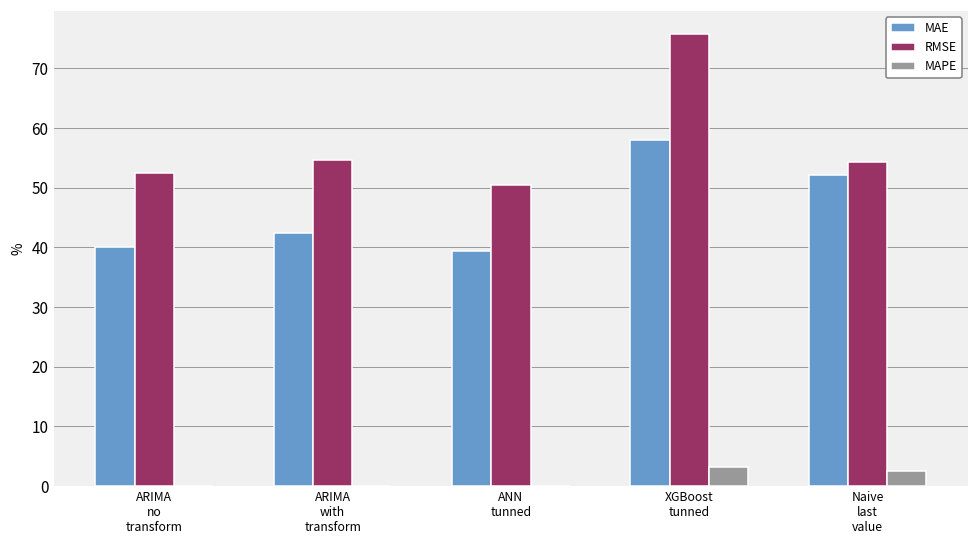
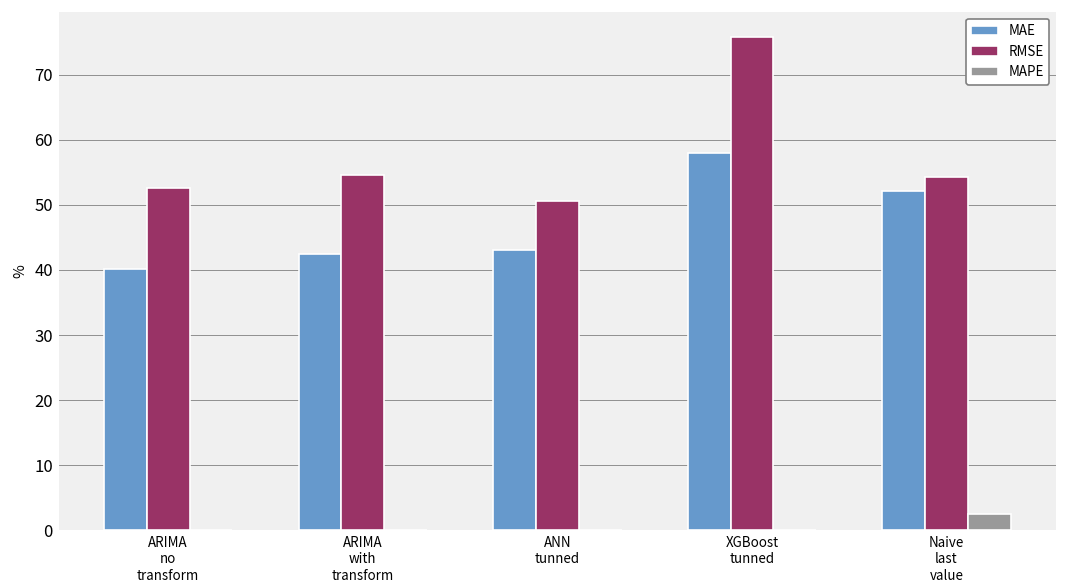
MAE, ANN tunned: 39 -> 43
MAPE, XGBoost tunned: 3 -> 0
